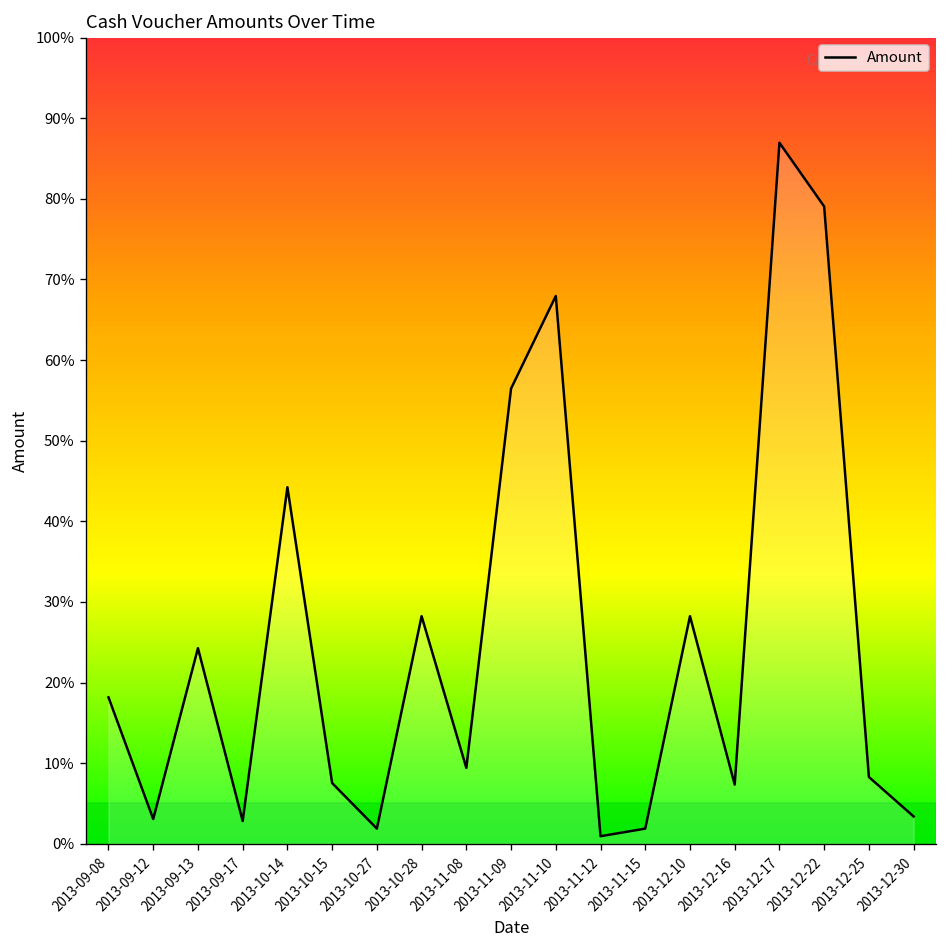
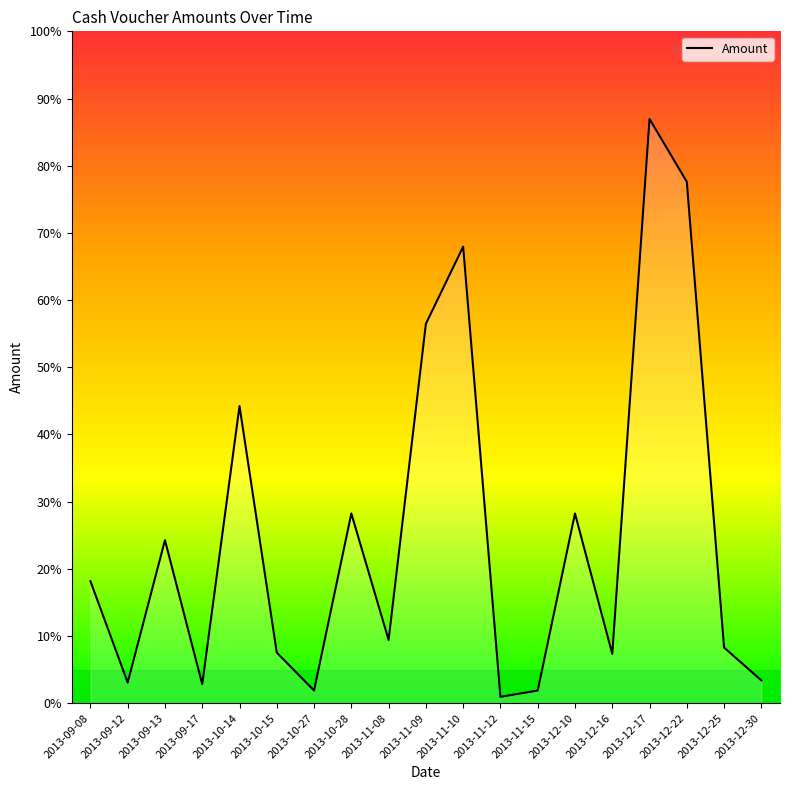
2013-12-22: 79% -> 78%
